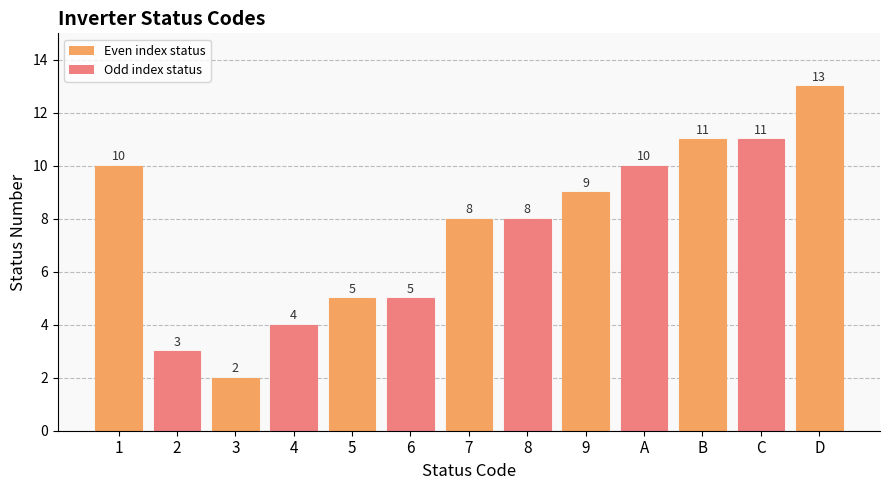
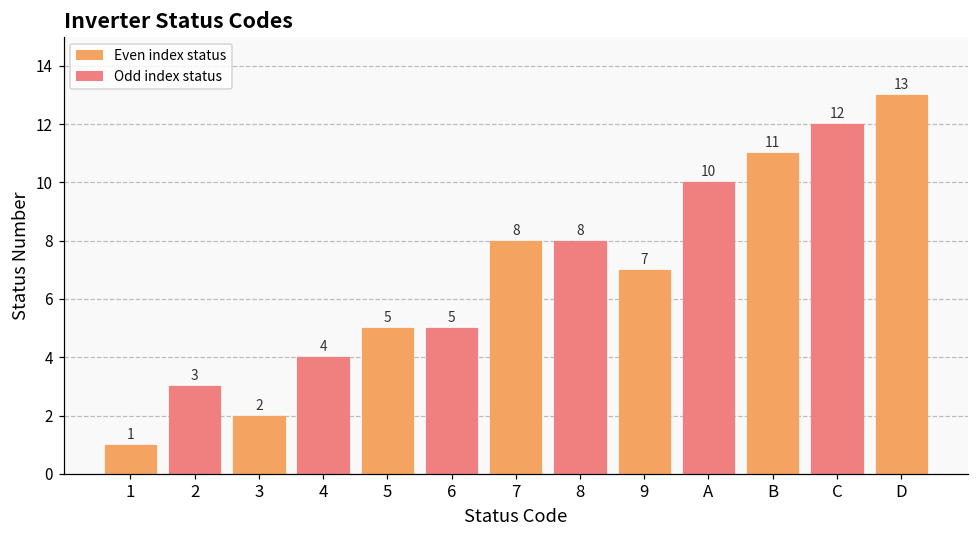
1: 10 -> 1
9: 9 -> 7
C: 11 -> 12
